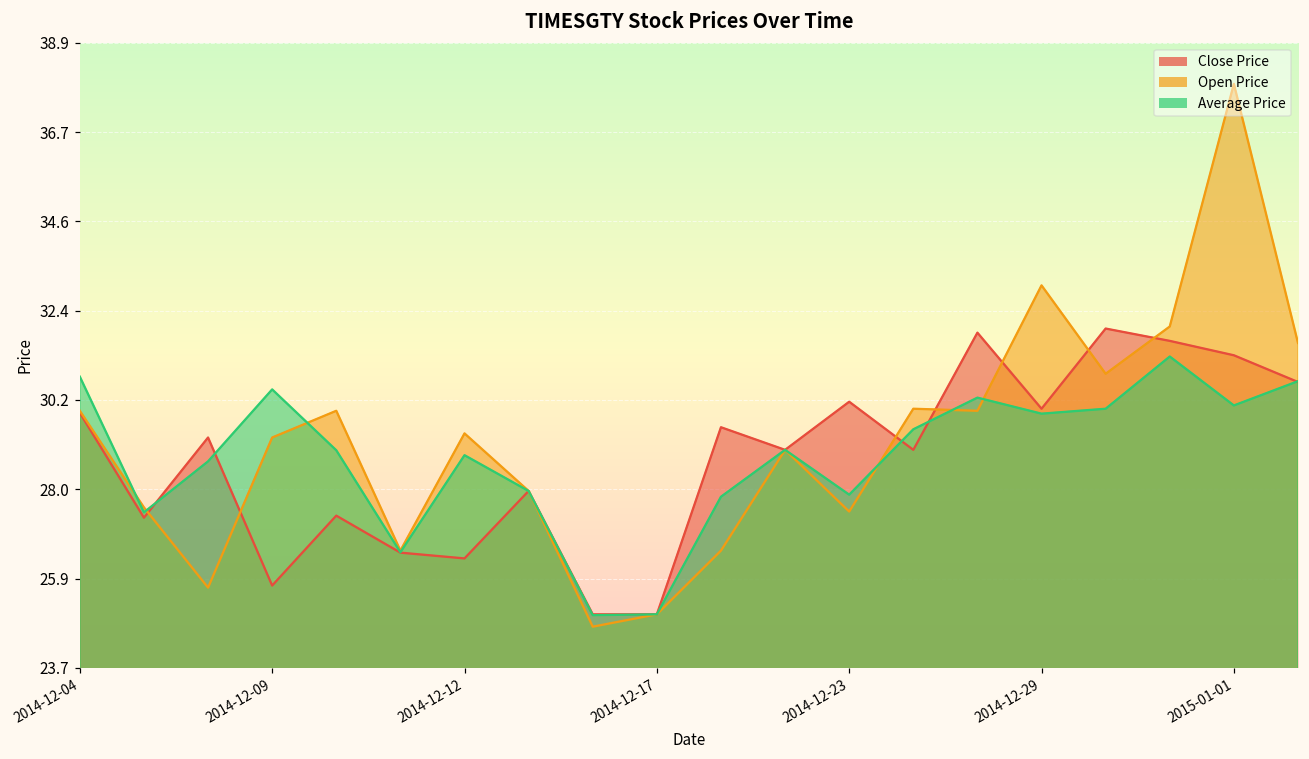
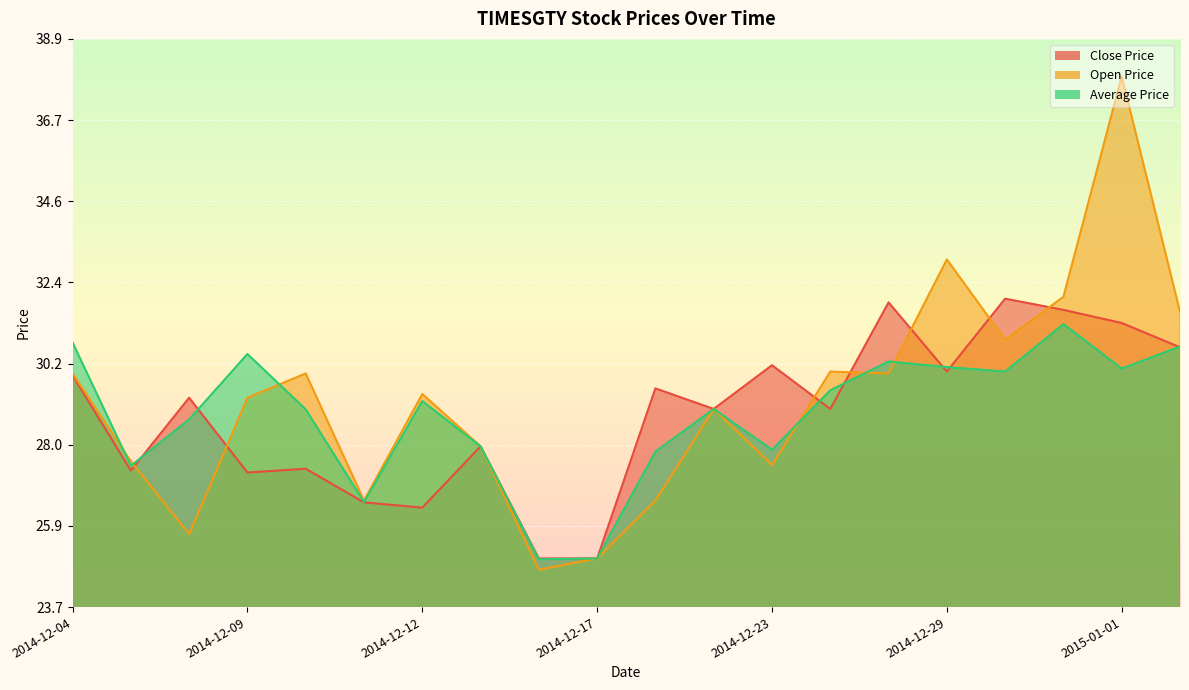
Close Price, 2014-12-09: 25.7 -> 27.3
Average Price, 2014-12-12: 28.9 -> 29.2
Average Price, 2014-12-29: 29.9 -> 30.1
